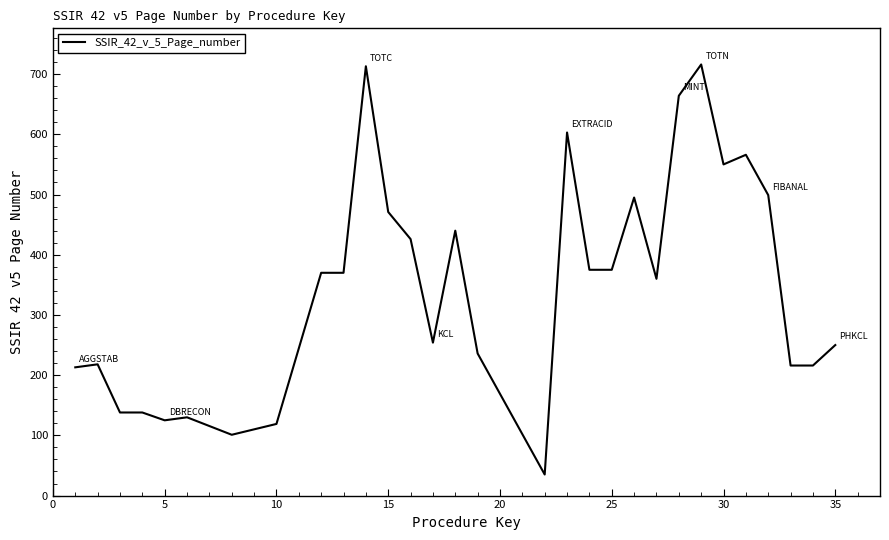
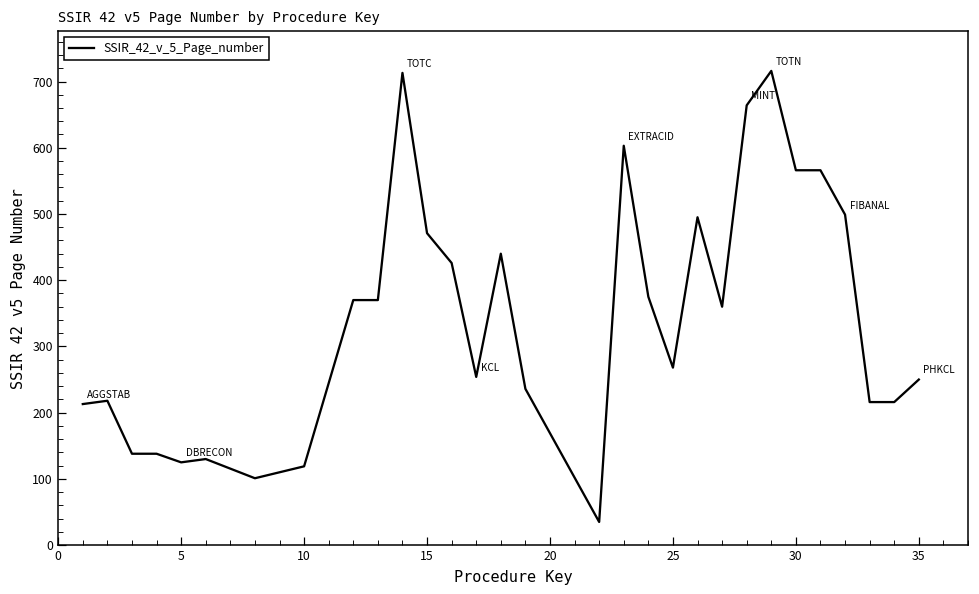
25: 380 -> 270
30: 550 -> 570
